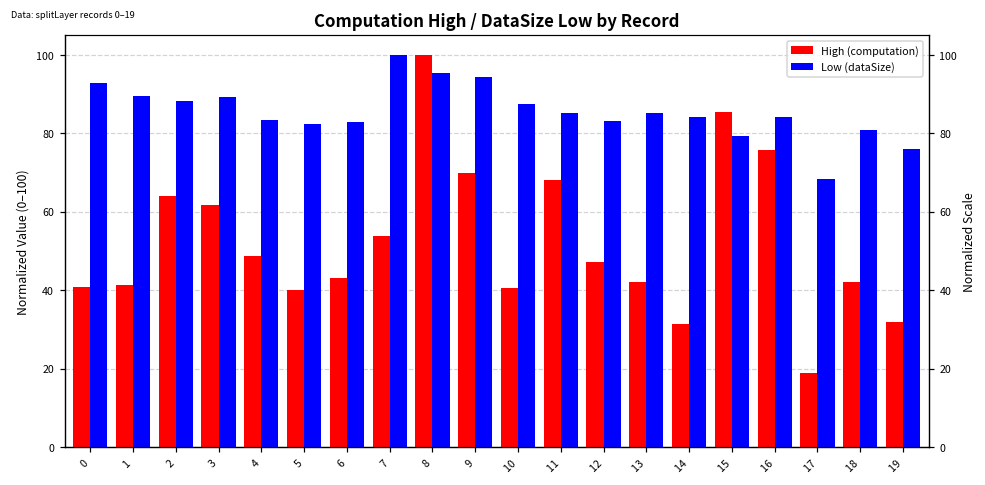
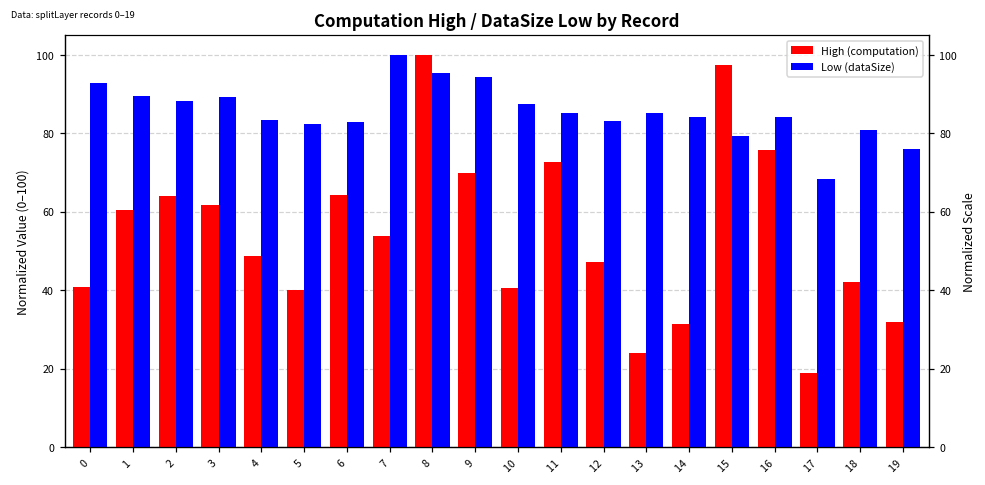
High (computation), 1: 41 -> 60
High (computation), 6: 43 -> 64
High (computation), 11: 68 -> 73
High (computation), 13: 42 -> 24
High (computation), 15: 85 -> 97
